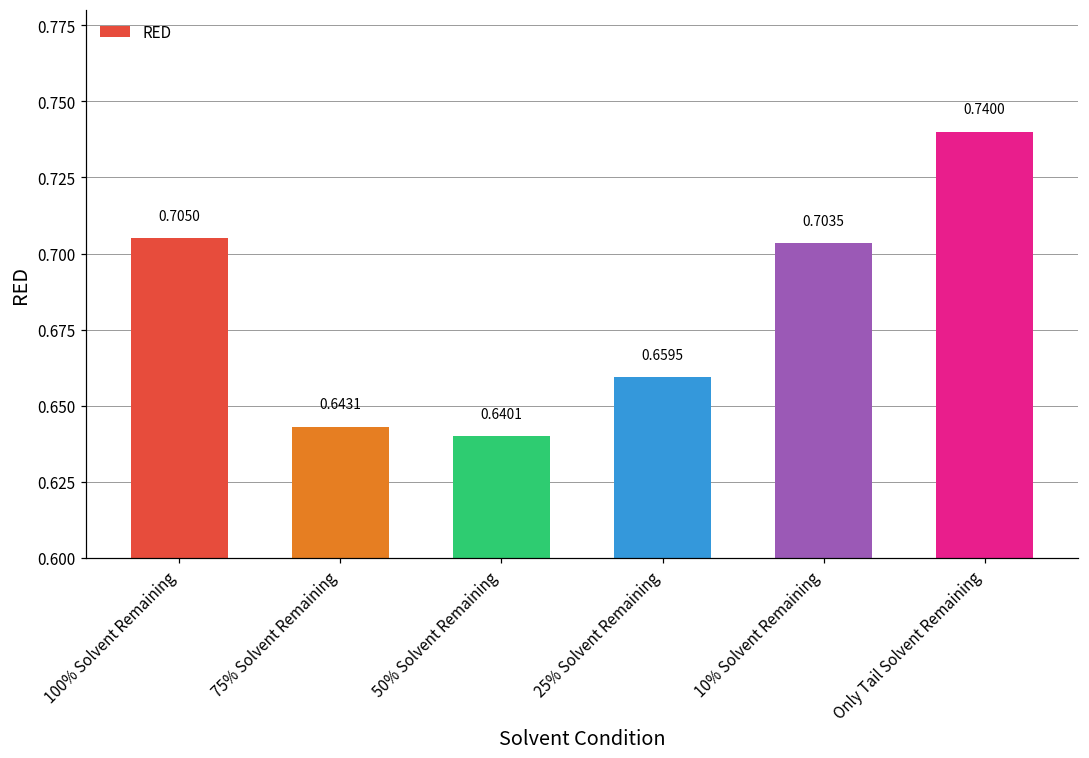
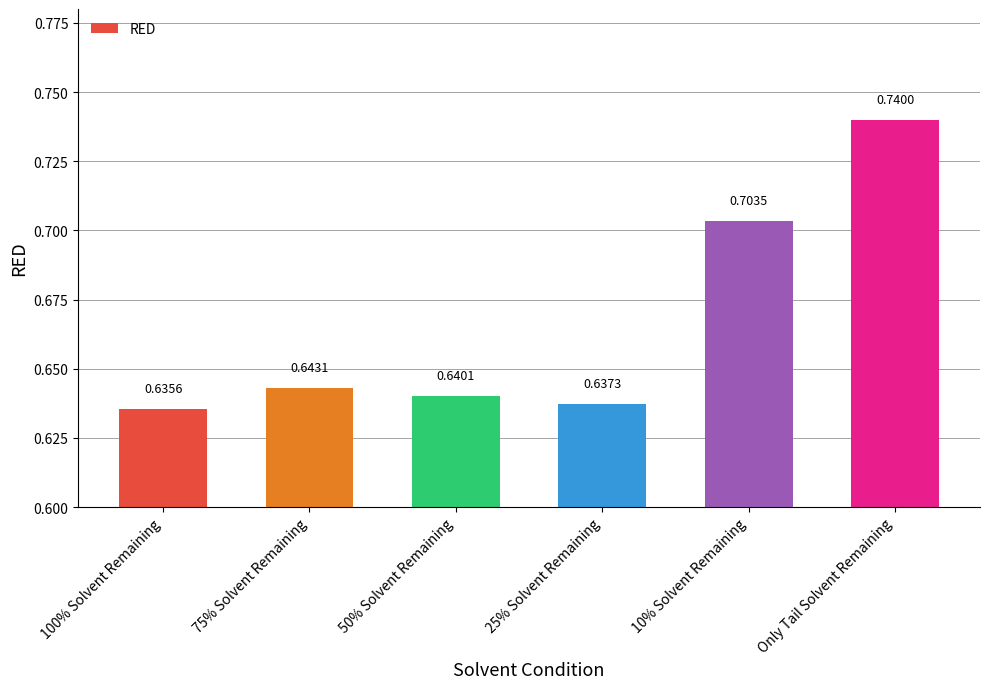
100% Solvent Remaining: 0.7050 -> 0.6356
25% Solvent Remaining: 0.6595 -> 0.6373
